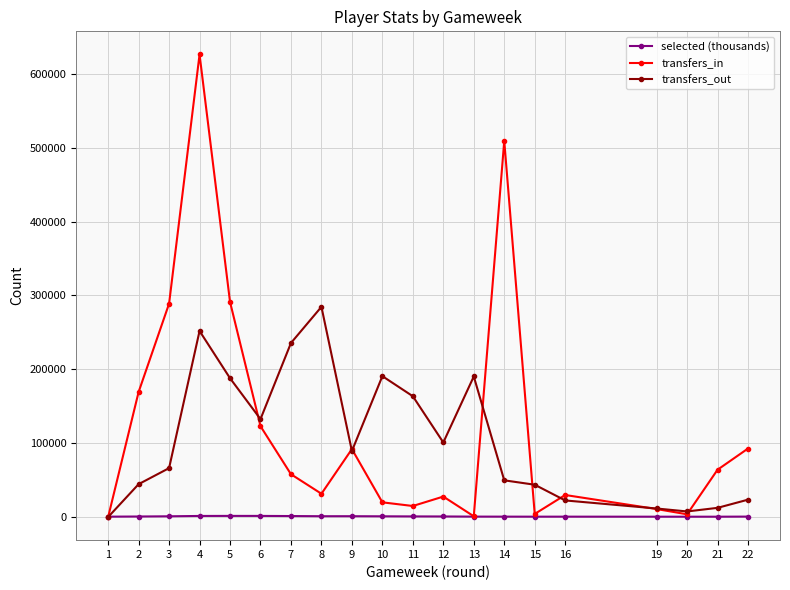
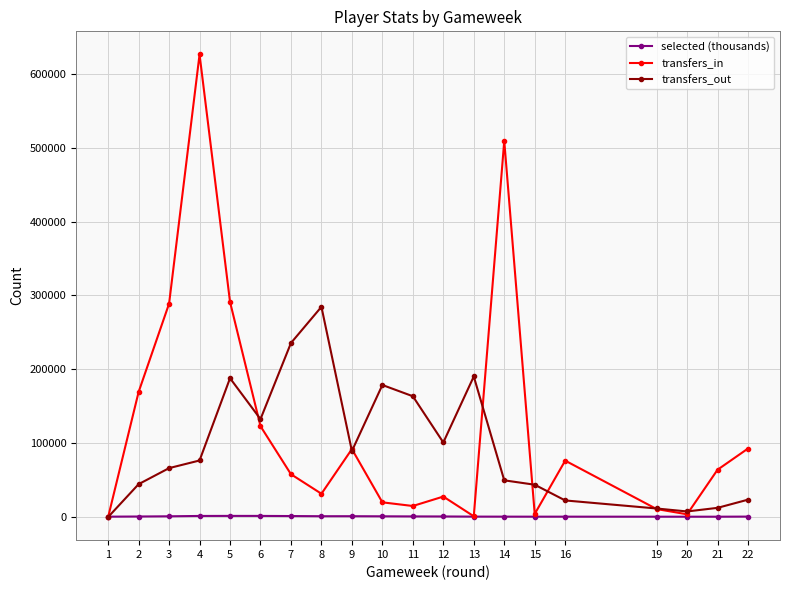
transfers_out, 4: 250000 -> 80000
transfers_out, 10: 190000 -> 180000
transfers_in, 16: 30000 -> 80000
